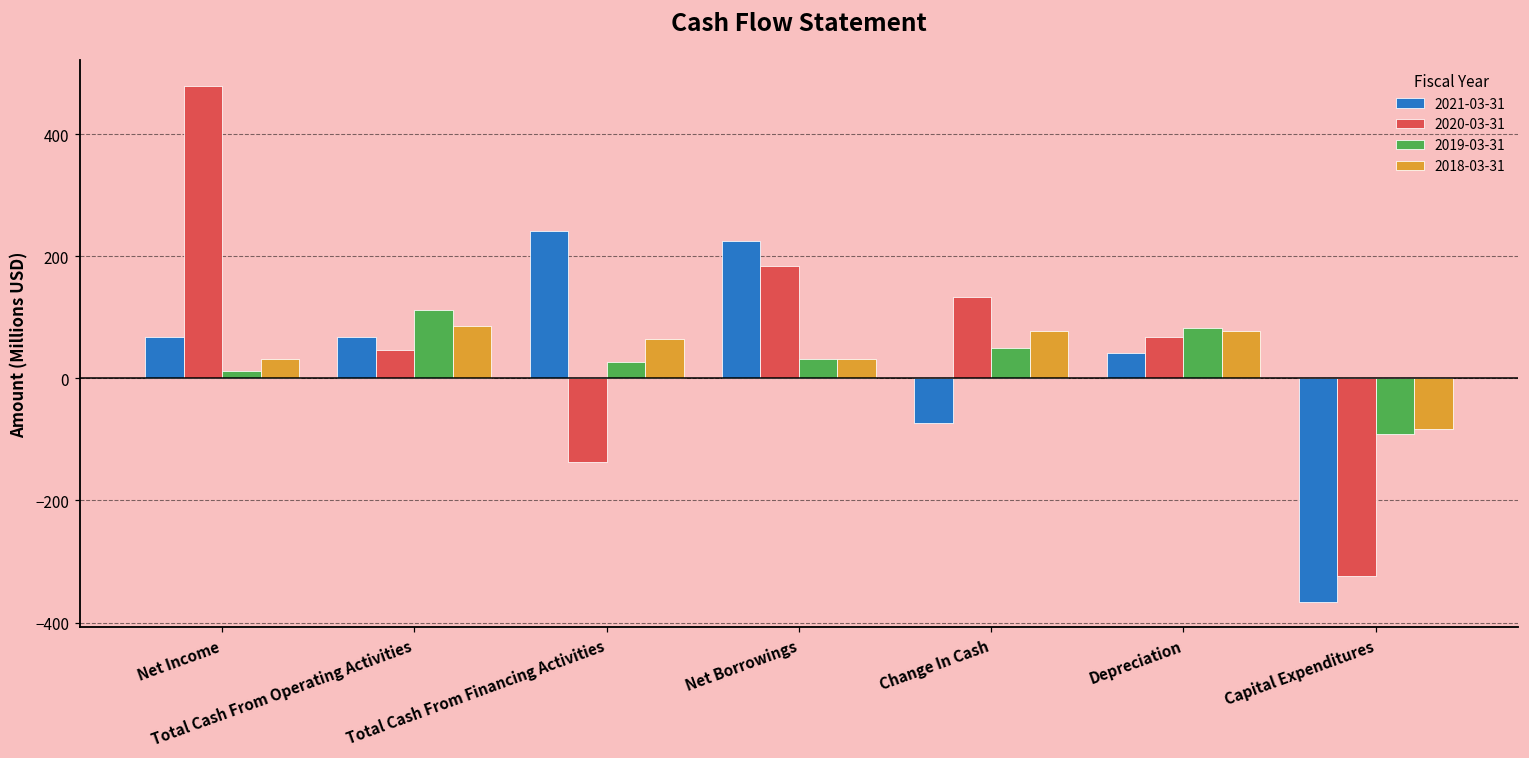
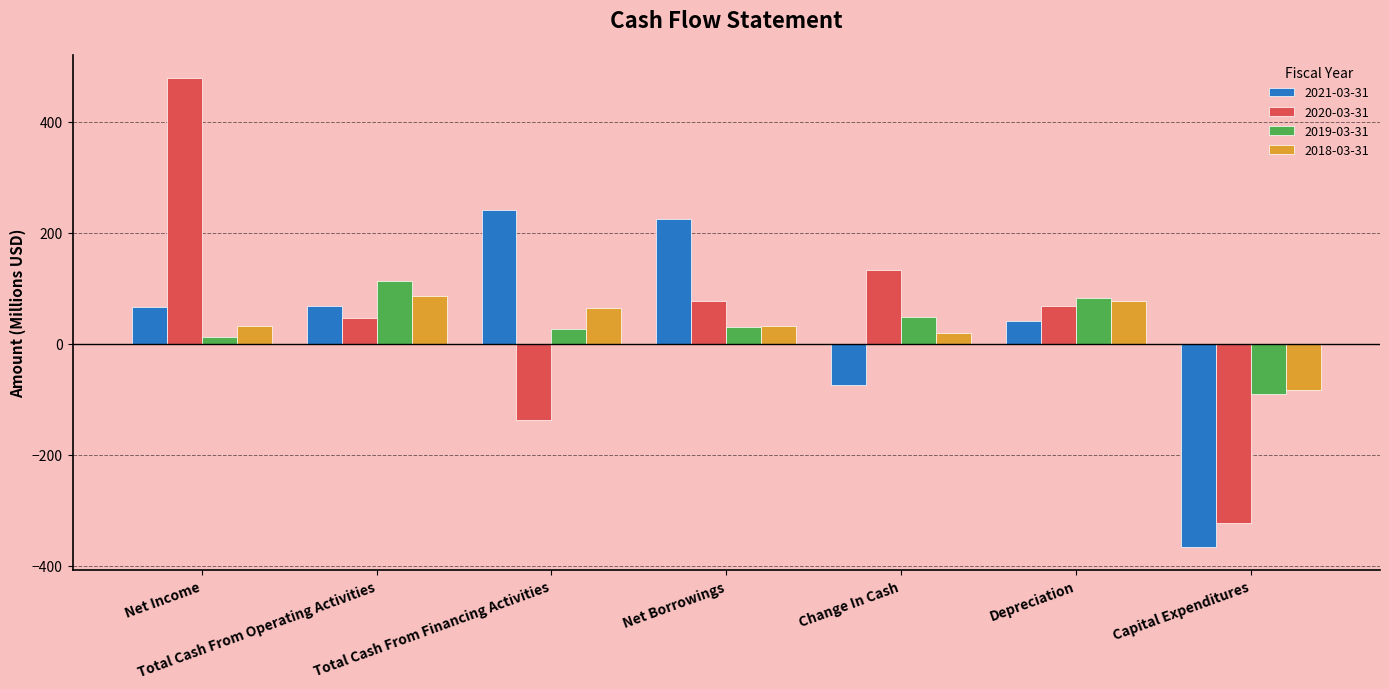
2020-03-31, Net Borrowings: 180 -> 80
2018-03-31, Change In Cash: 80 -> 20
